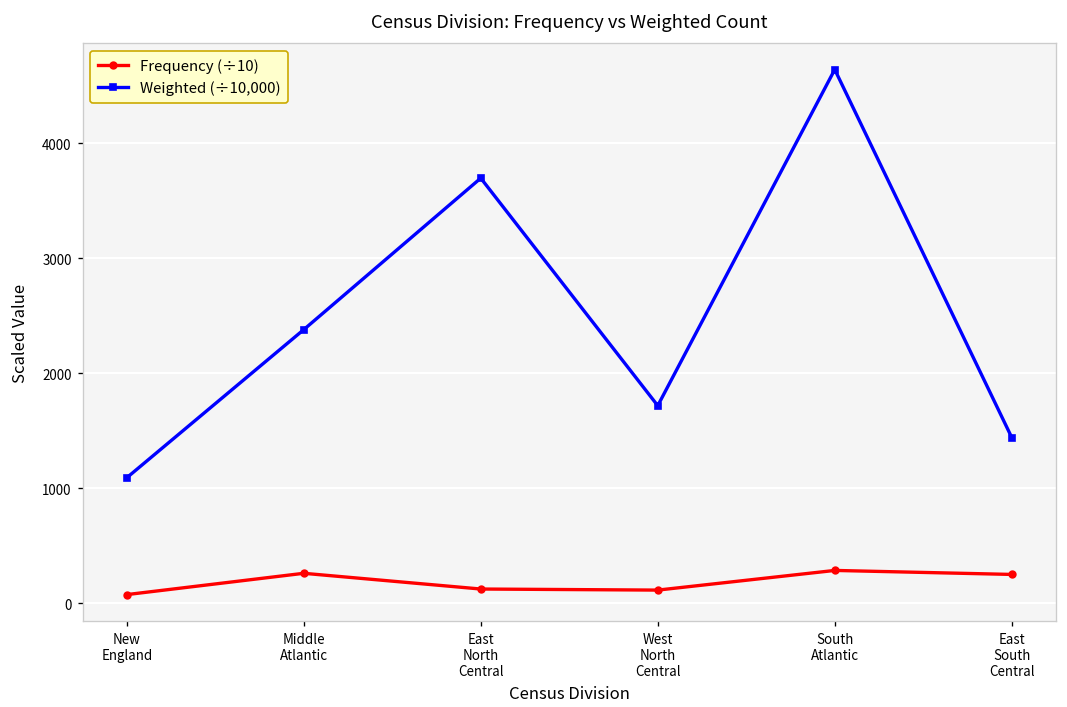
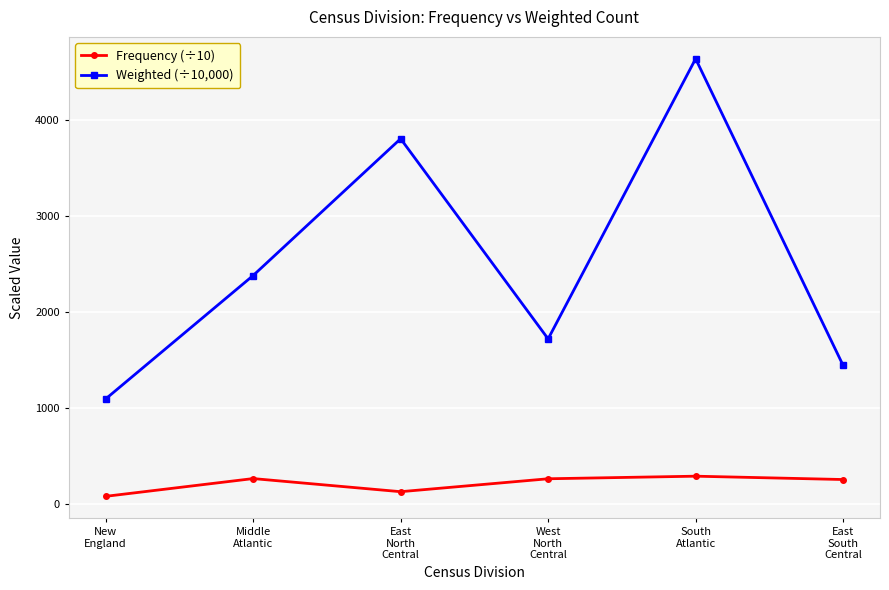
Weighted (÷10,000), East North Central: 3700 -> 3800
Frequency (÷10), West North Central: 100 -> 300
